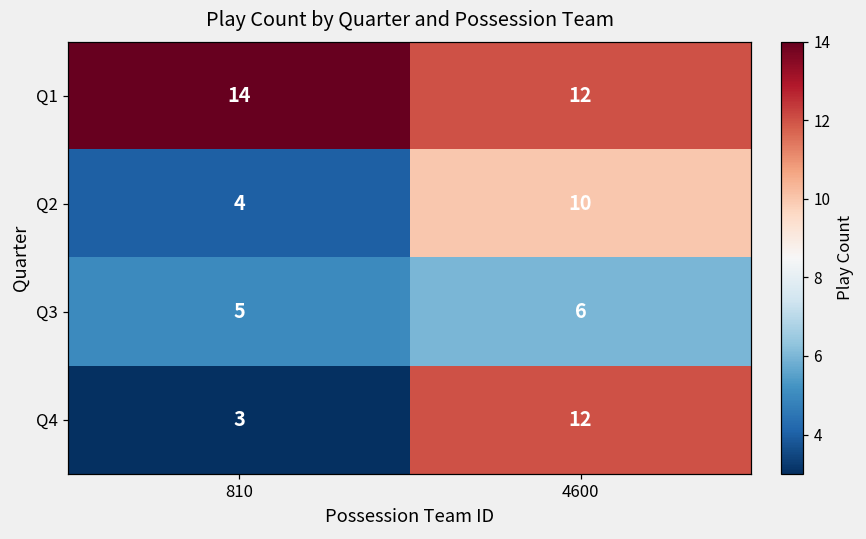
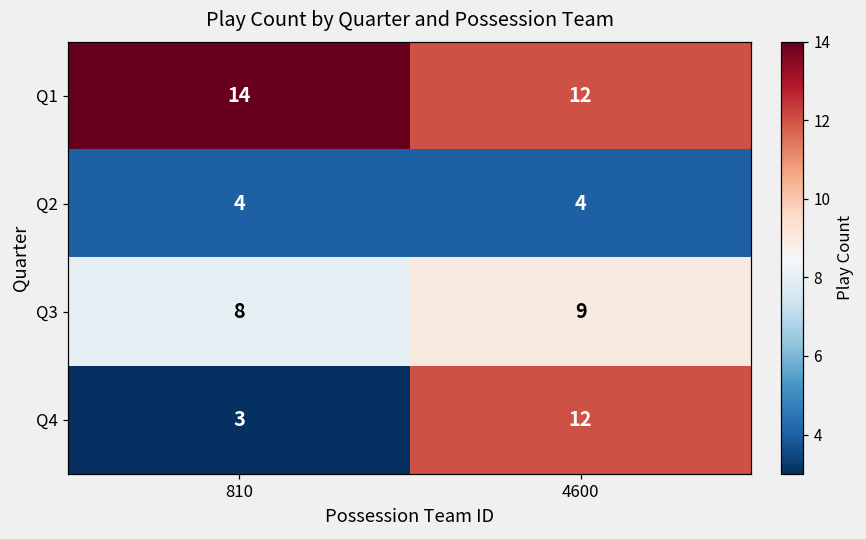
Q2, 4600: 10 -> 4
Q3, 810: 5 -> 8
Q3, 4600: 6 -> 9
